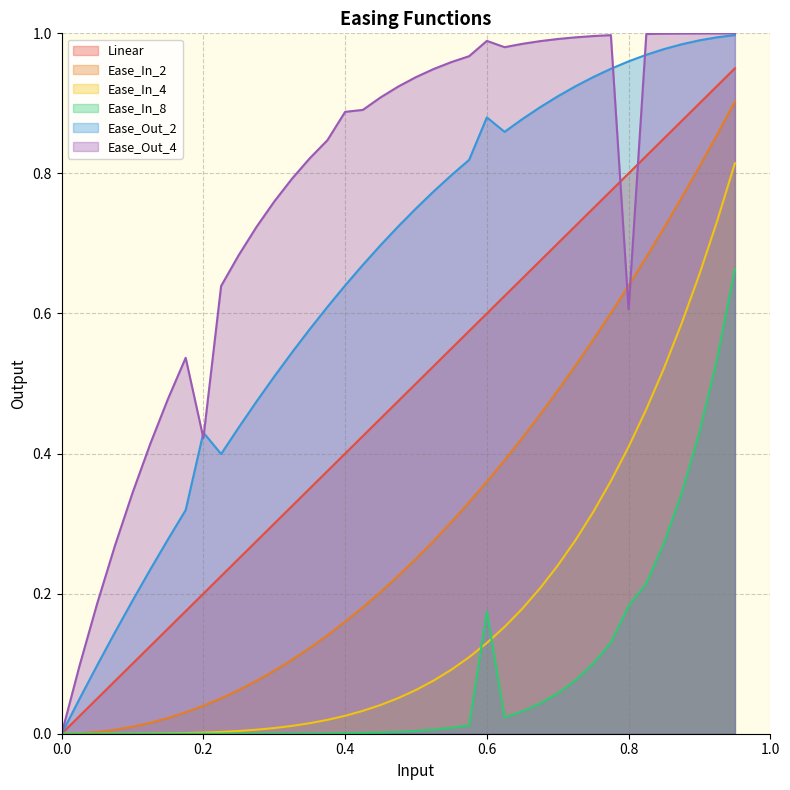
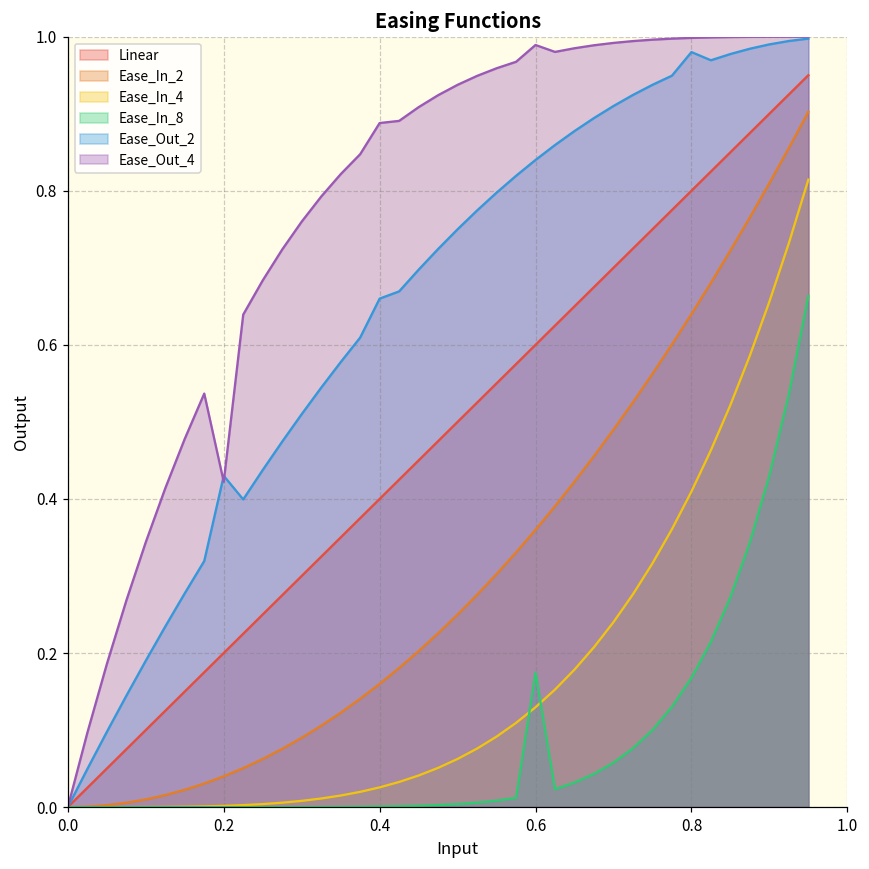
Ease_Out_2, 0.4: 0.64 -> 0.66
Ease_Out_2, 0.6: 0.88 -> 0.84
Ease_In_8, 0.8: 0.18 -> 0.17
Ease_Out_2, 0.8: 0.96 -> 0.98
Ease_Out_4, 0.8: 0.61 -> 1.00
